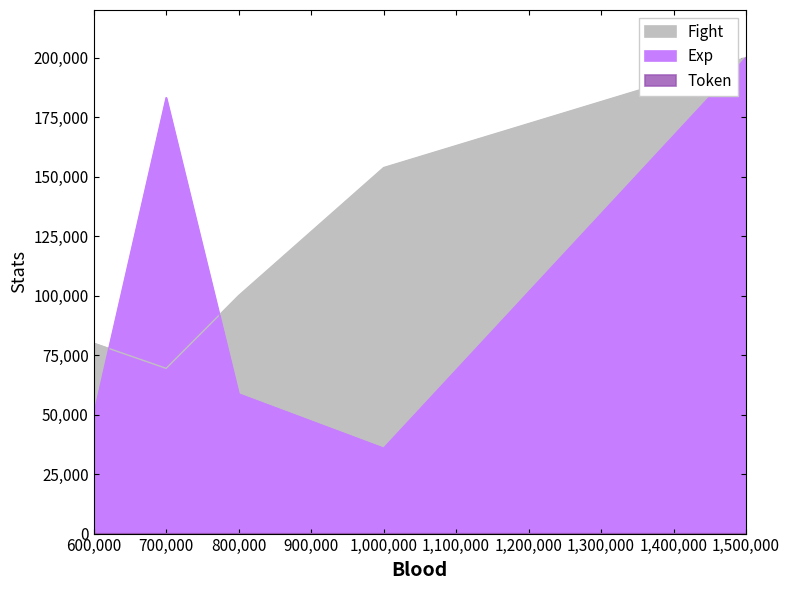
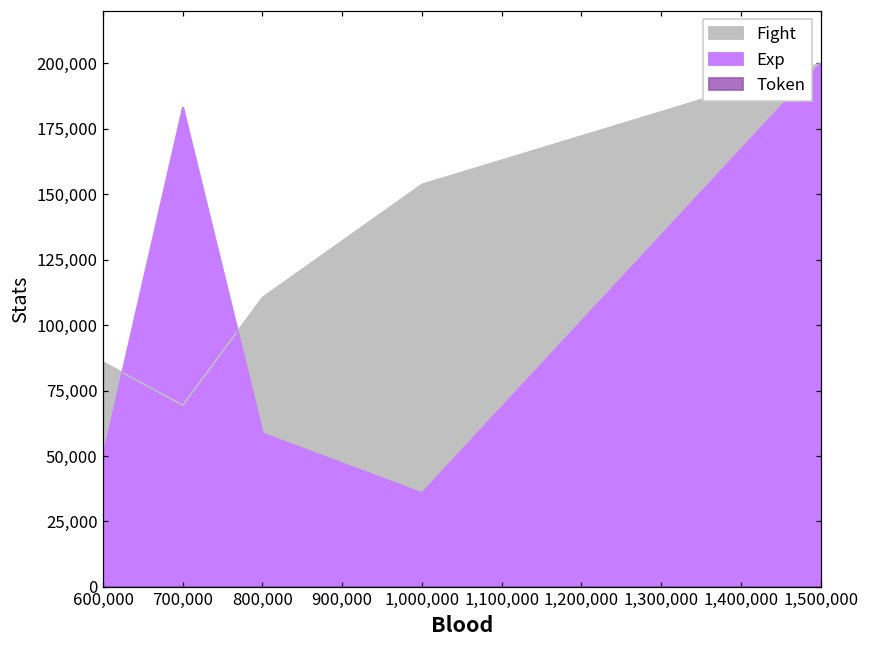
Fight, 600,000: 80,000 -> 86,000
Fight, 800,000: 100,000 -> 111,000
